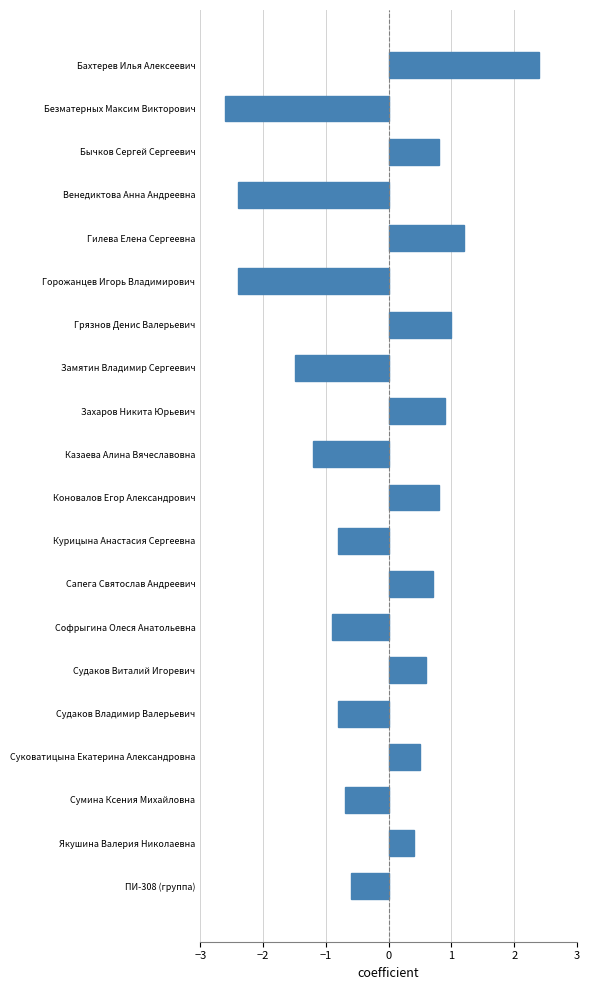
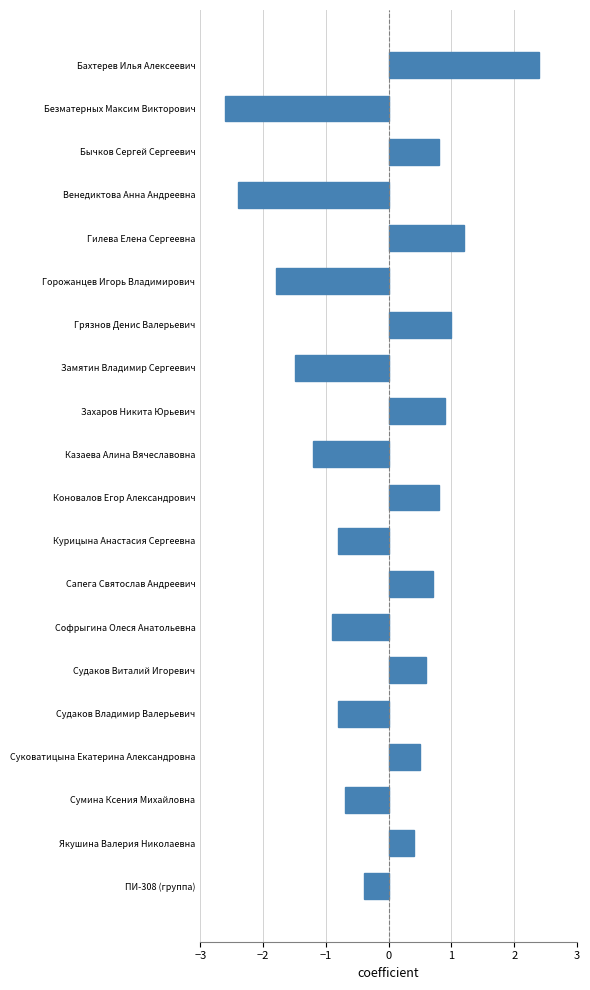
Горожанцев Игорь Владимирович: -2.4 -> -1.8
ПИ-308 (группа): -0.6 -> -0.4
